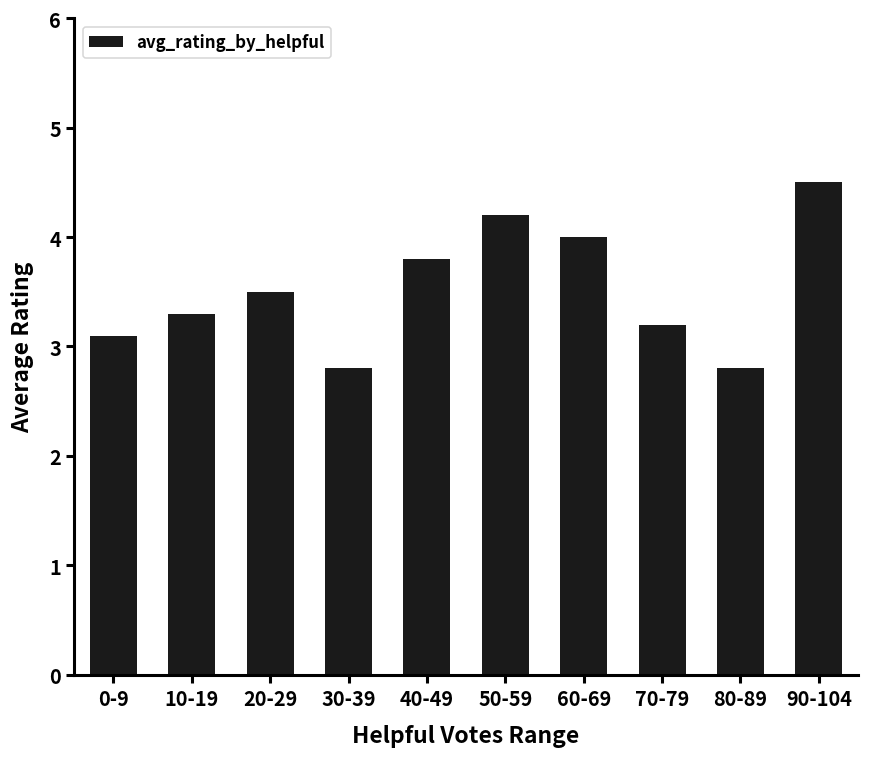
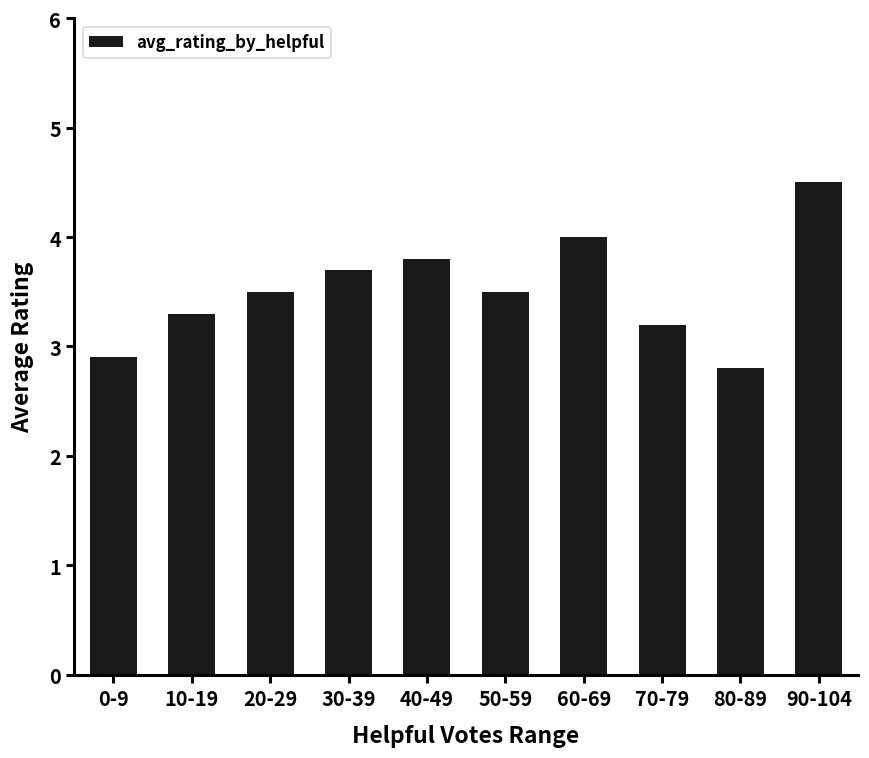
0-9: 3.1 -> 2.9
30-39: 2.8 -> 3.7
50-59: 4.2 -> 3.5
